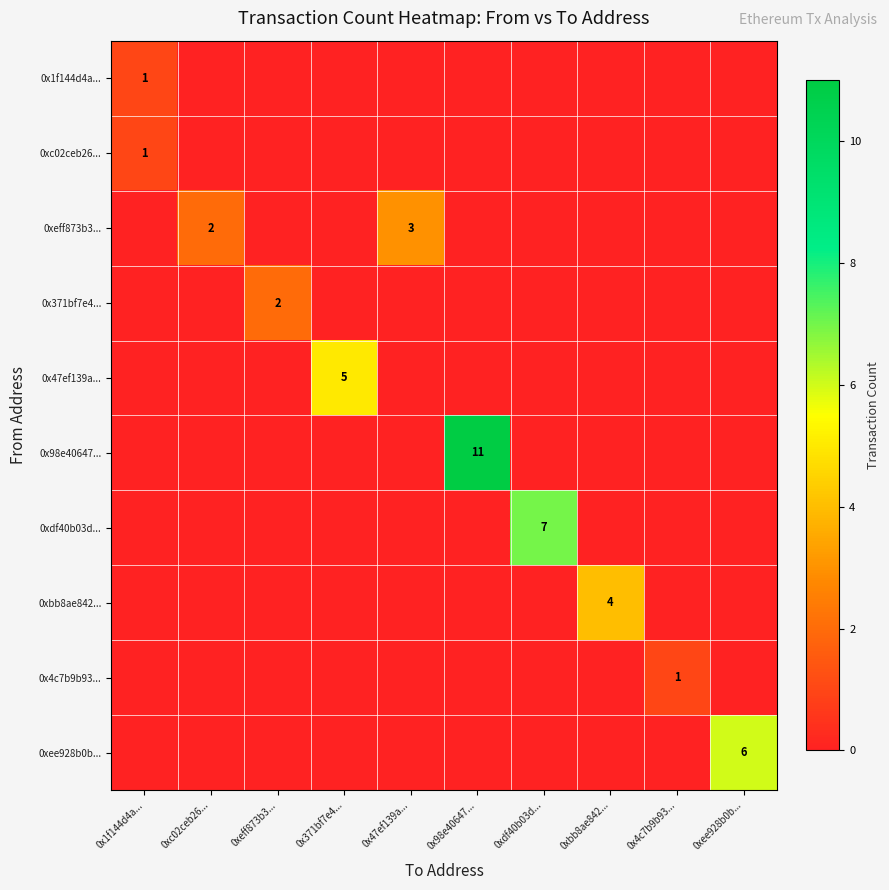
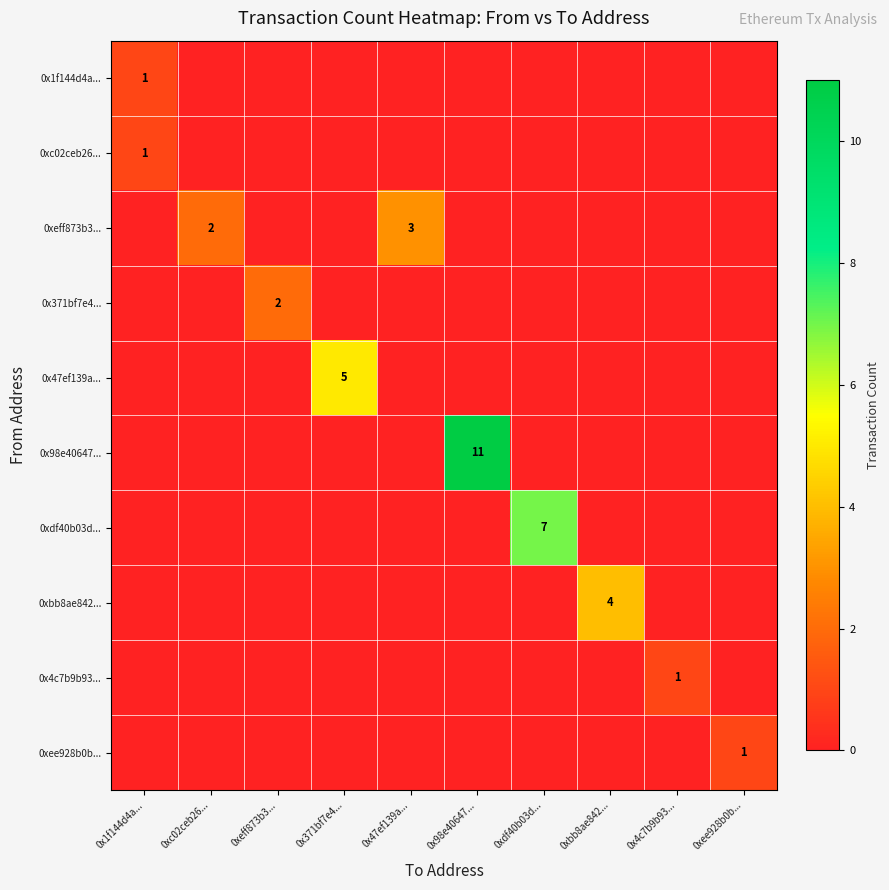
0xee928b0b..., 0xee928b0b...: 6 -> 1
